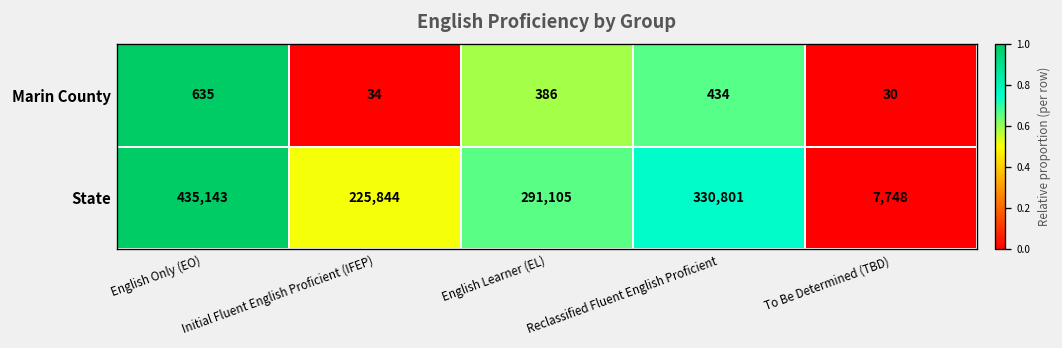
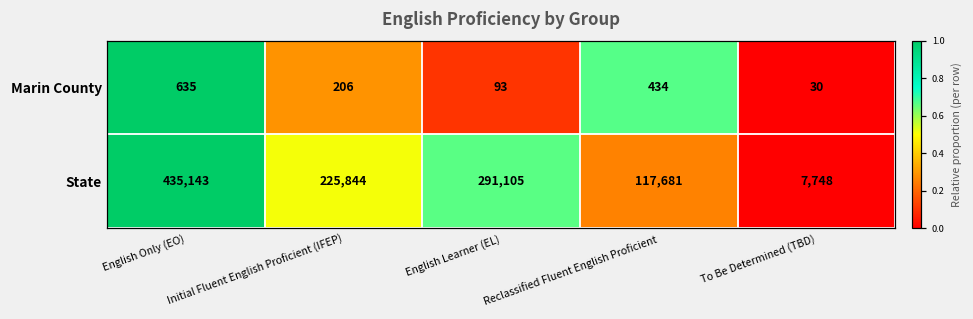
Marin County, Initial Fluent English Proficient (IFEP): 34 -> 206
Marin County, English Learner (EL): 386 -> 93
State, Reclassified Fluent English Proficient: 330,801 -> 117,681
